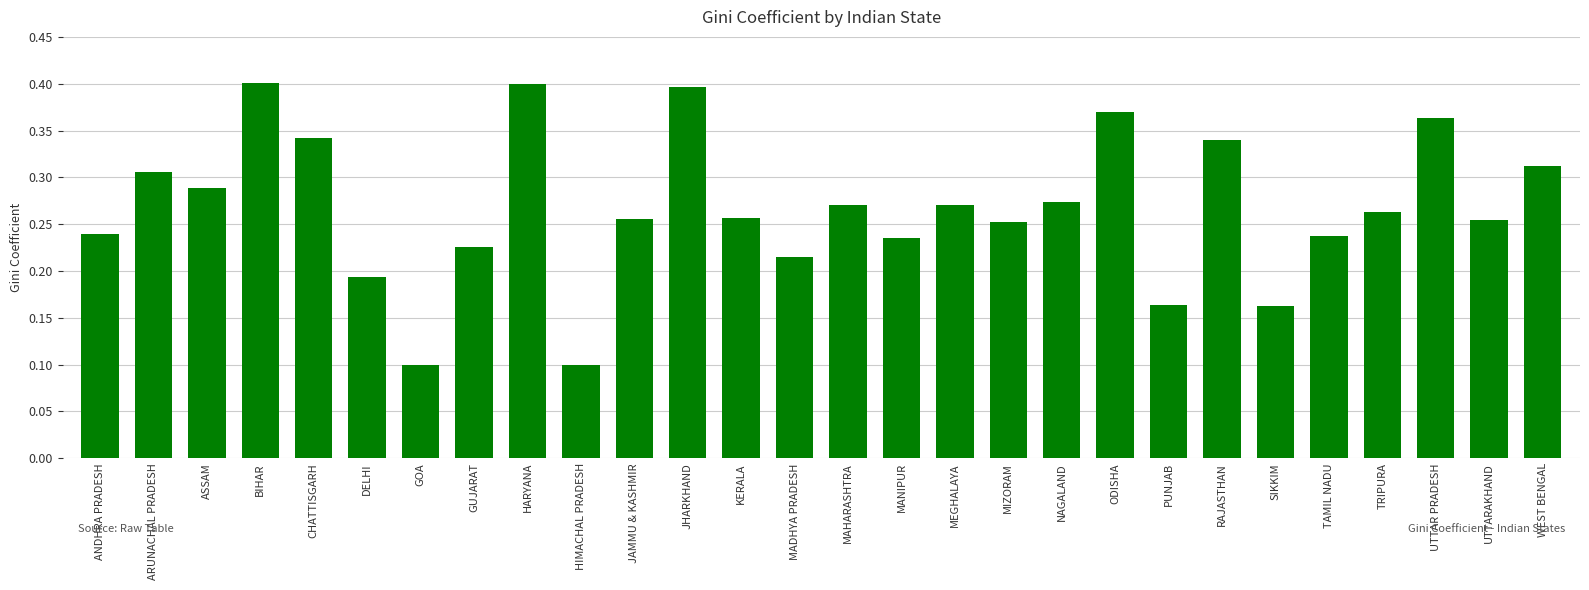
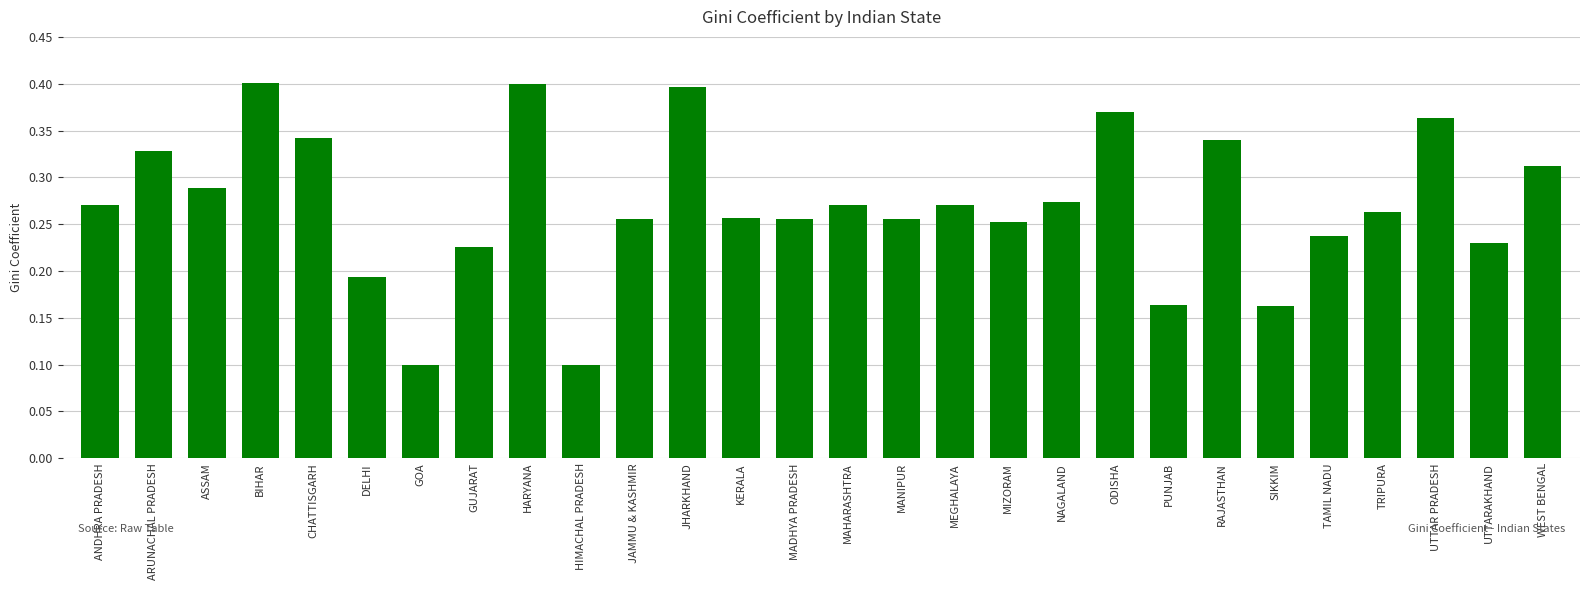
ANDHRA PRADESH: 0.24 -> 0.27
ARUNACHAL PRADESH: 0.31 -> 0.33
MADHYA PRADESH: 0.22 -> 0.26
MANIPUR: 0.24 -> 0.26
UTTARAKHAND: 0.25 -> 0.23
